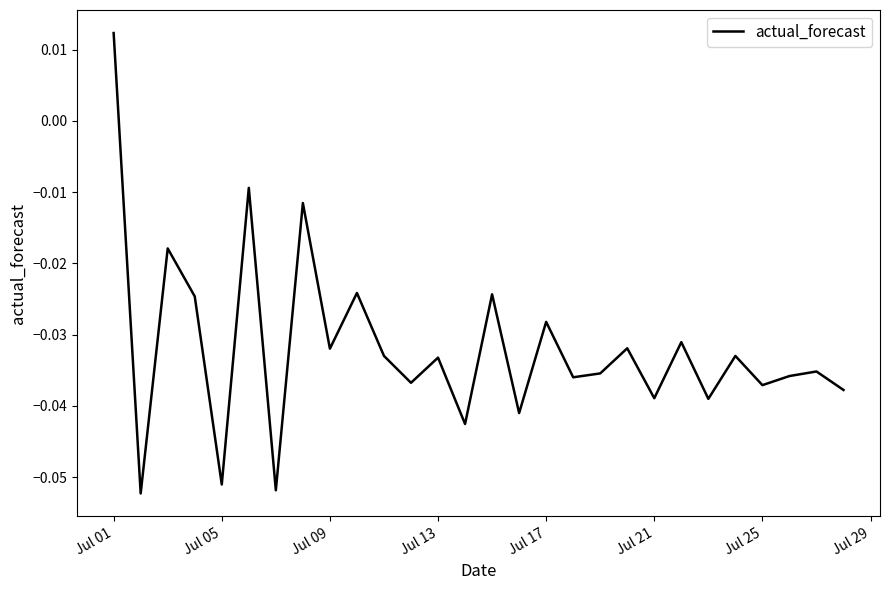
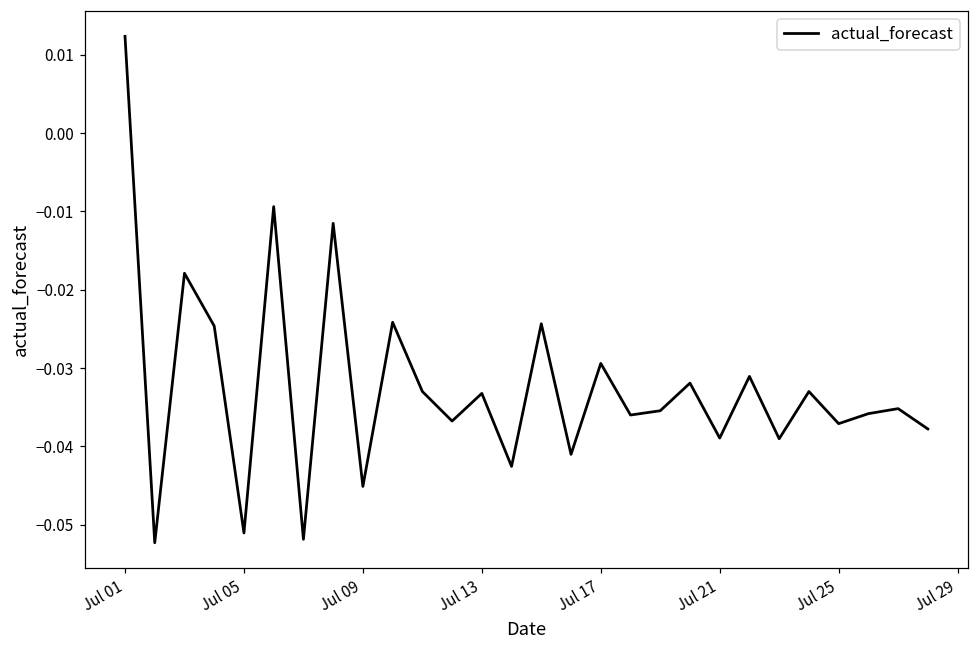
Jul 09: -0.032 -> -0.045
Jul 17: -0.028 -> -0.029
